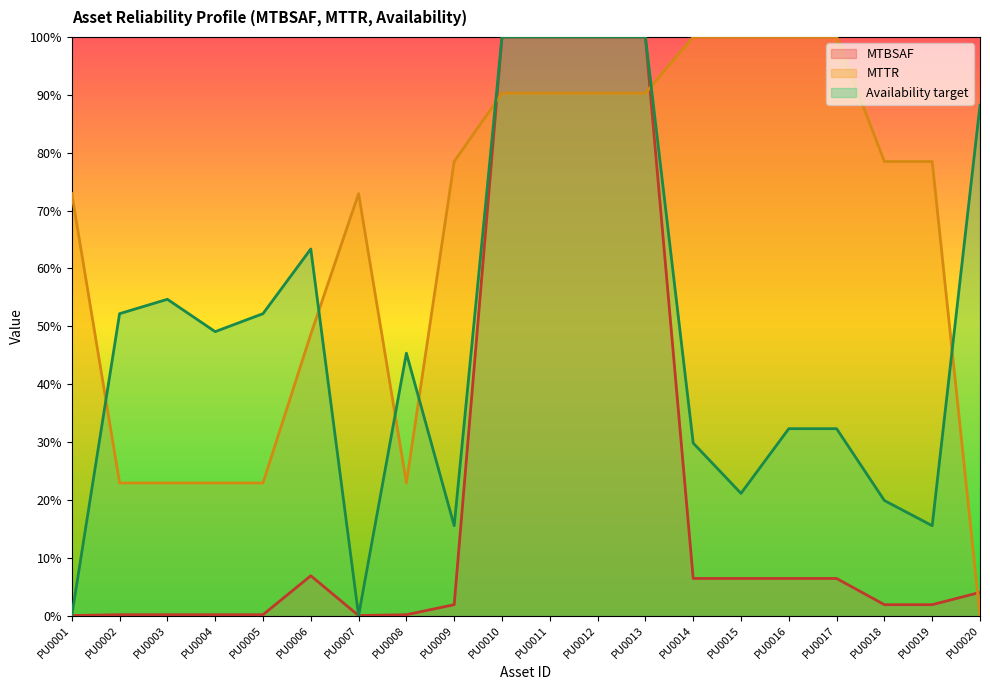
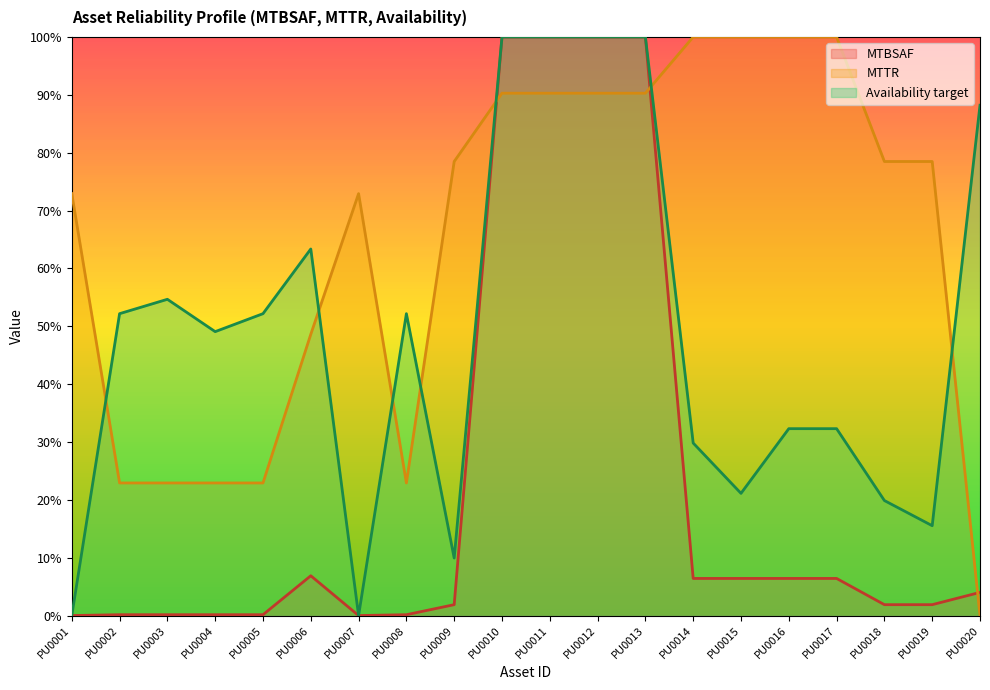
Availability target, PU0008: 45% -> 52%
Availability target, PU0009: 16% -> 10%
